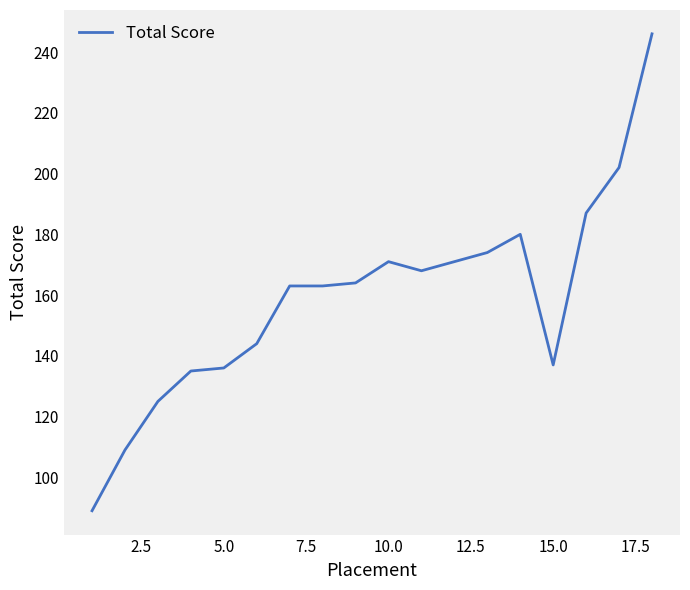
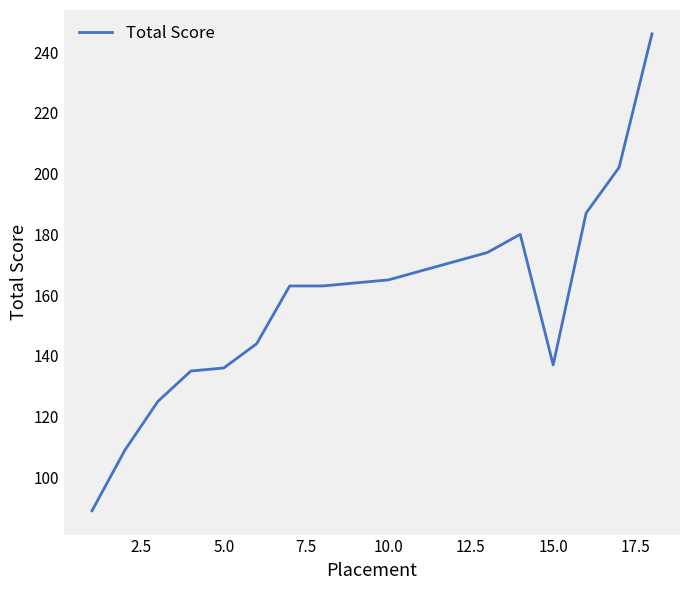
10.0: 171 -> 165
